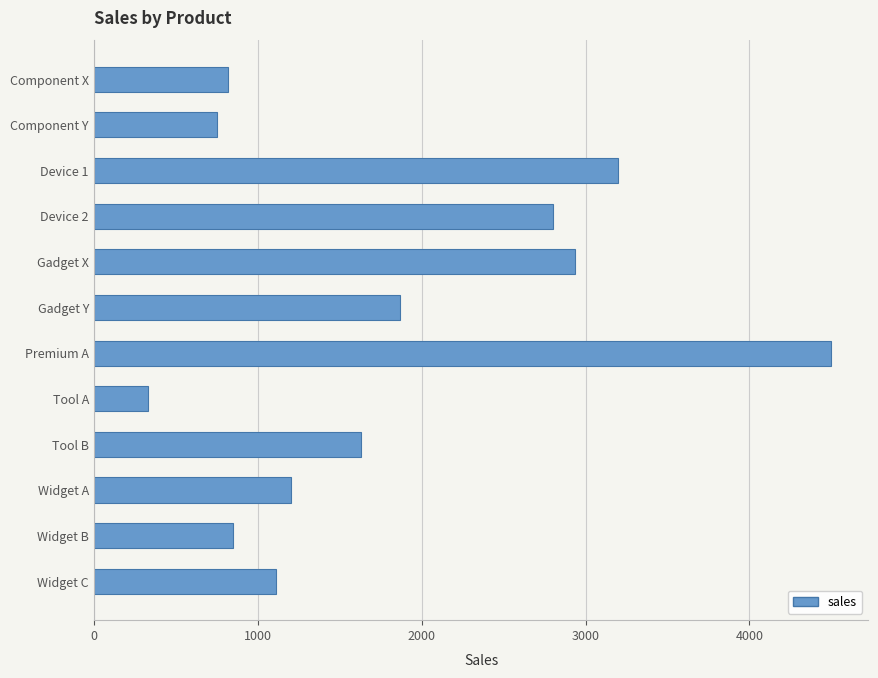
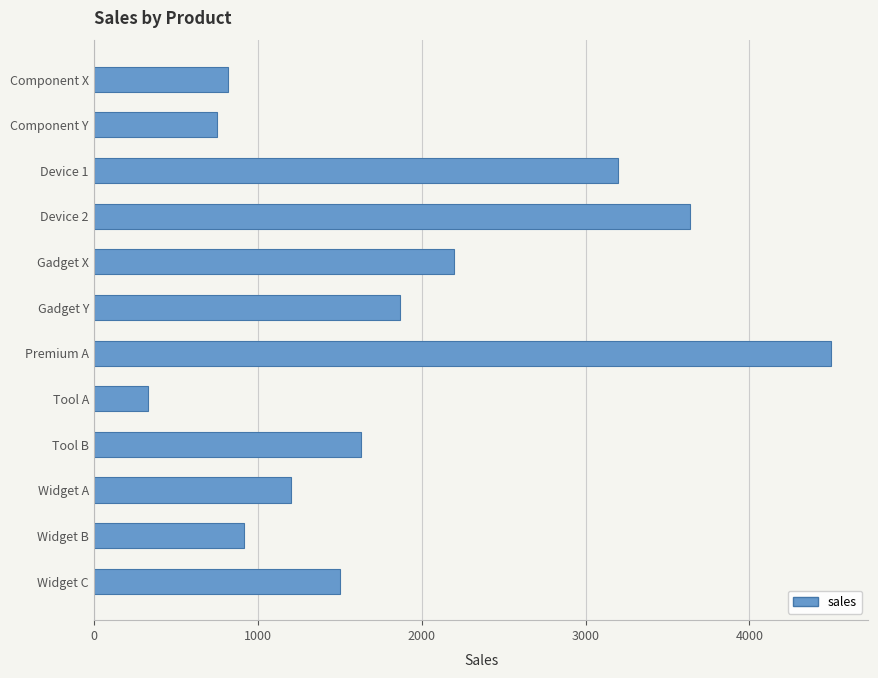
Device 2: 2800 -> 3640
Gadget X: 2940 -> 2200
Widget B: 850 -> 920
Widget C: 1110 -> 1500
